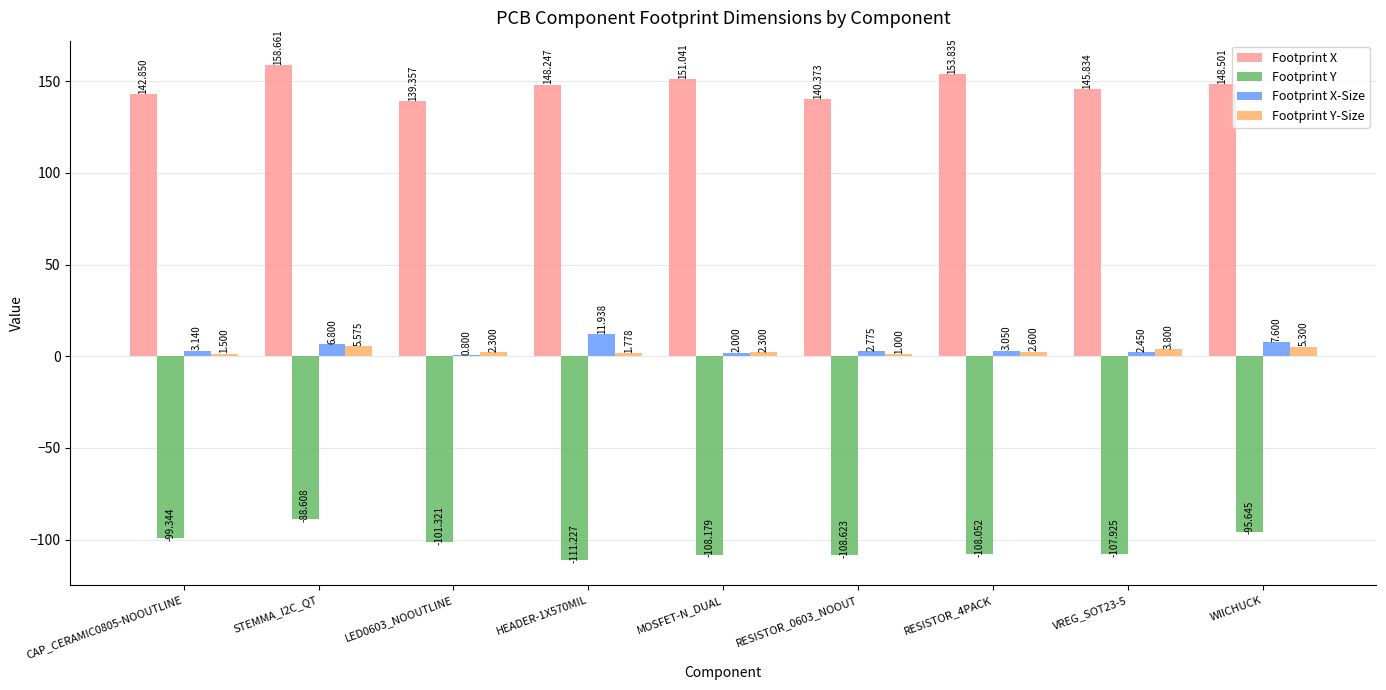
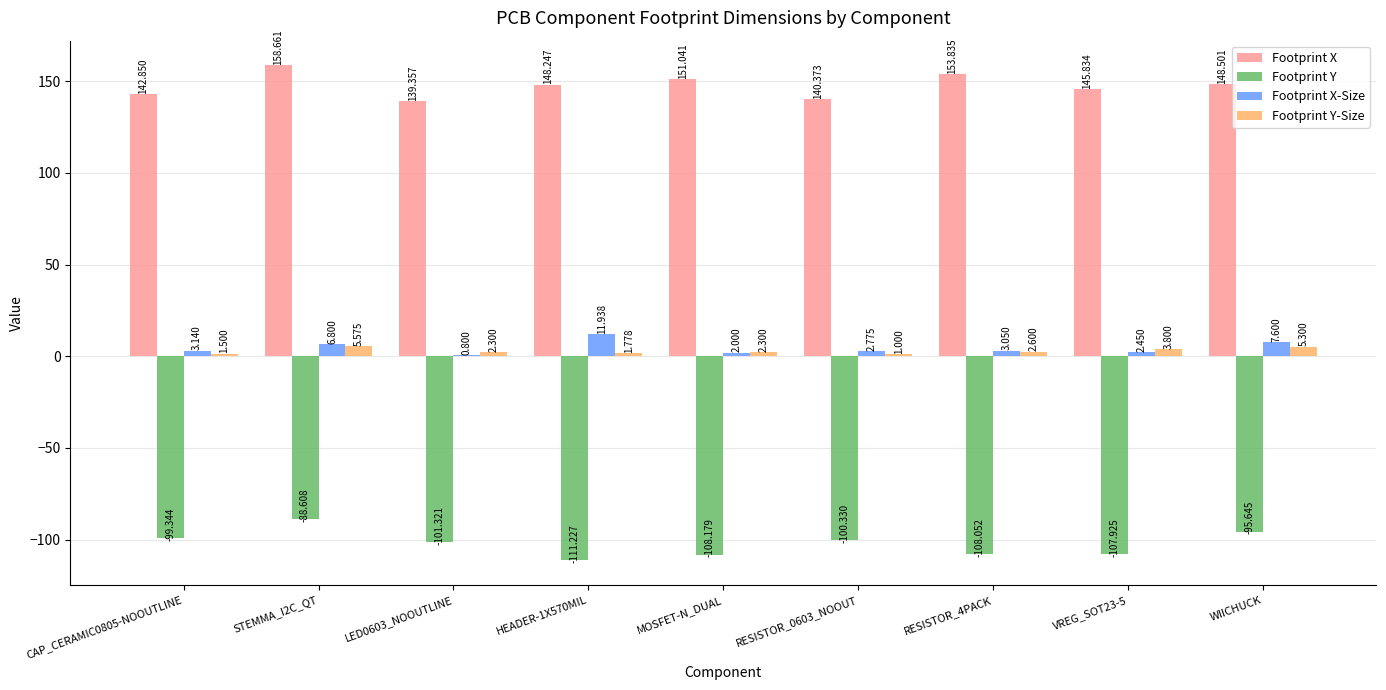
Footprint Y, RESISTOR_0603_NOOUT: -108.623 -> -100.330
